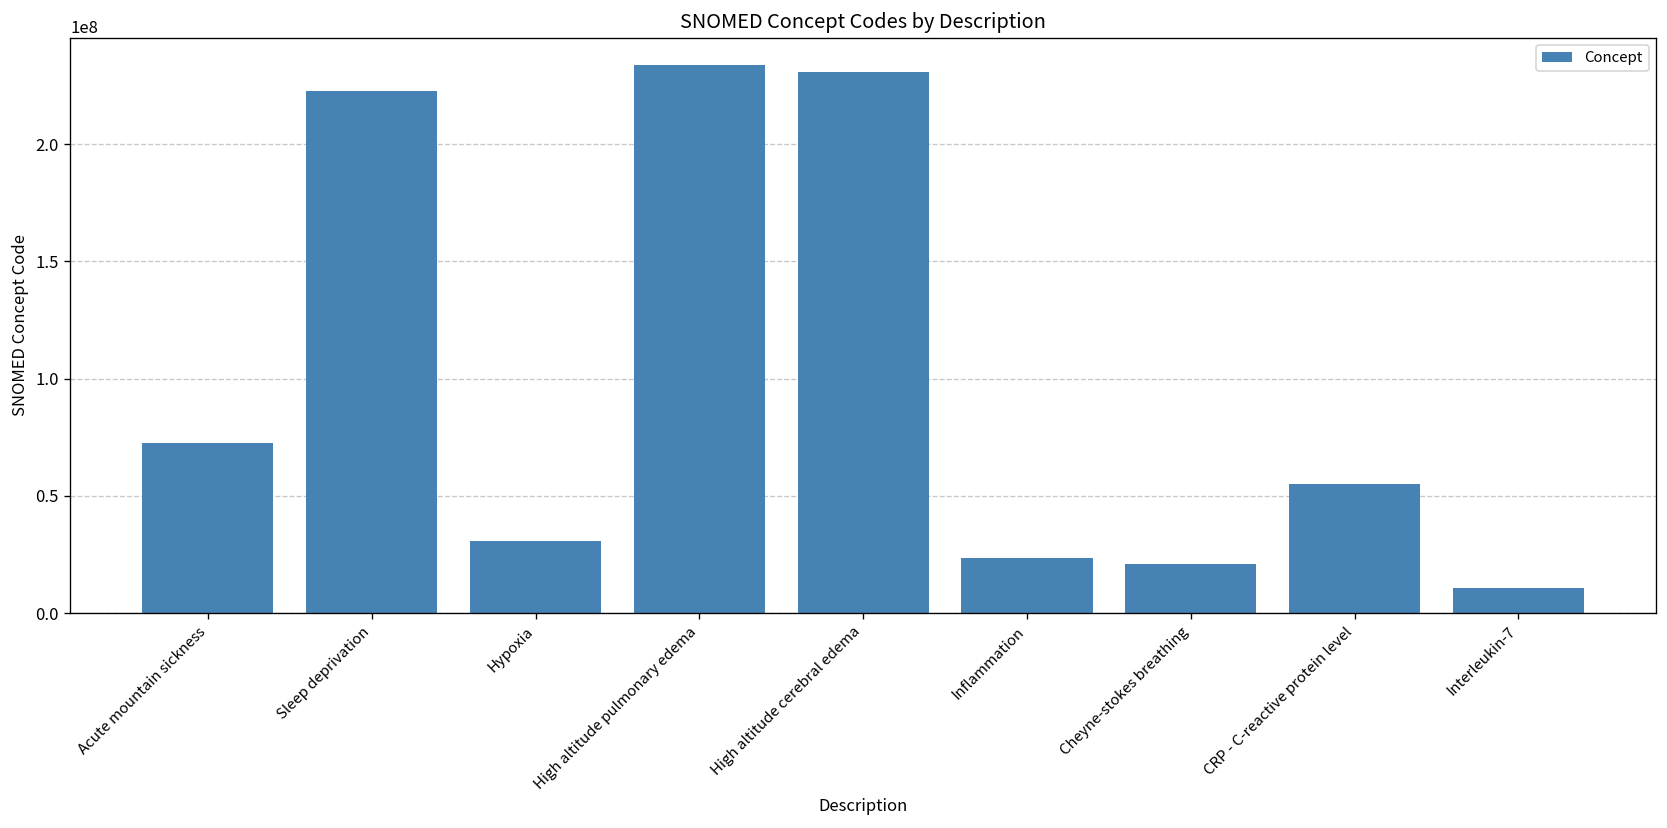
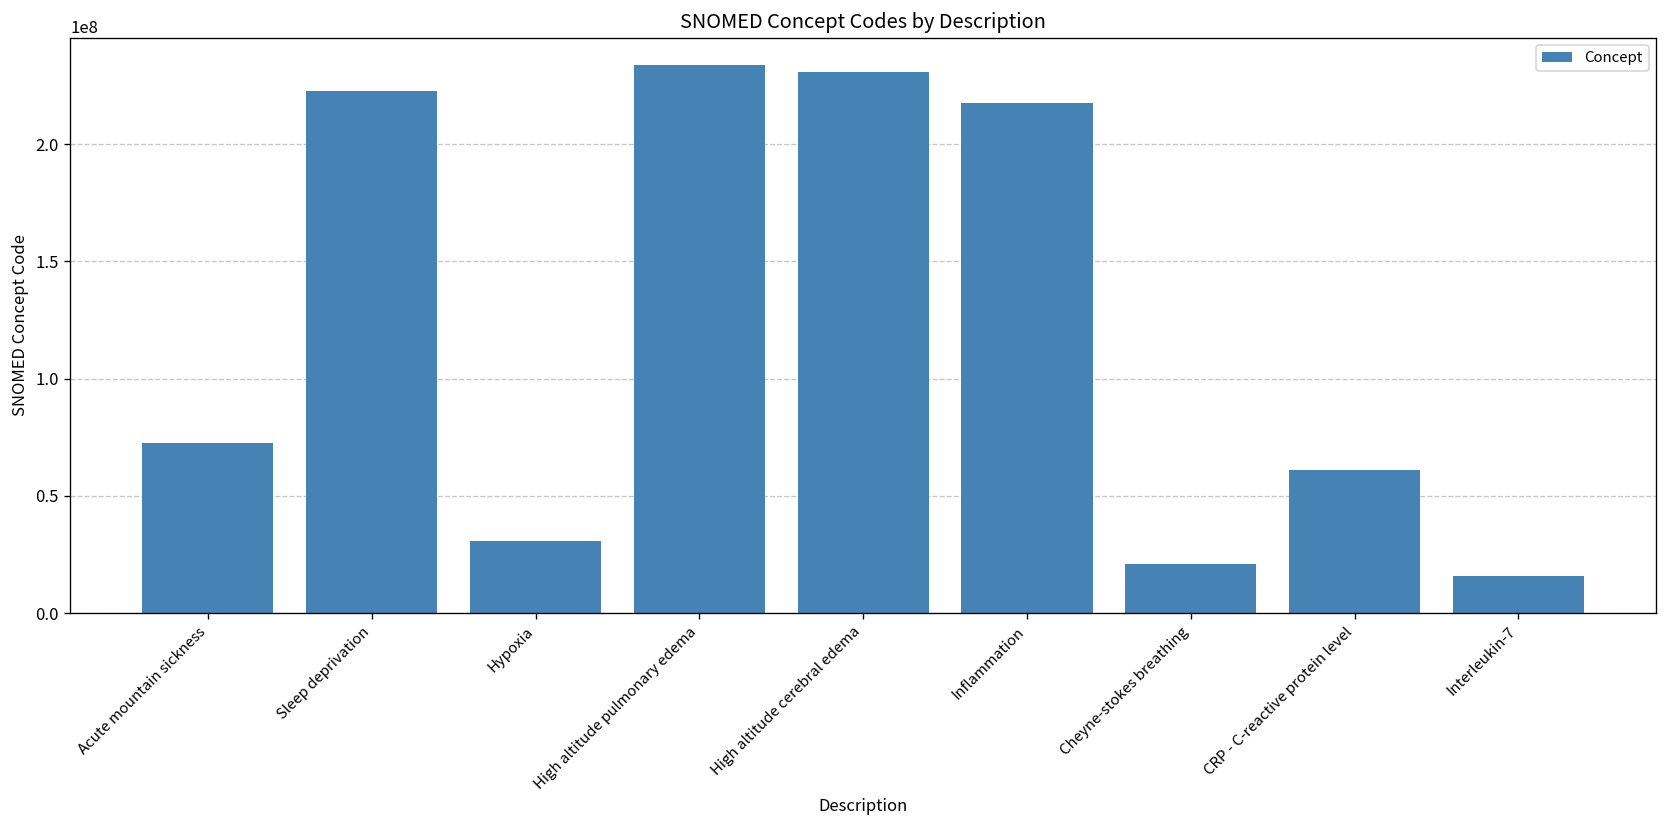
Inflammation: 24000000 -> 217000000
CRP - C-reactive protein level: 55000000 -> 61000000
Interleukin-7: 10000000 -> 16000000
